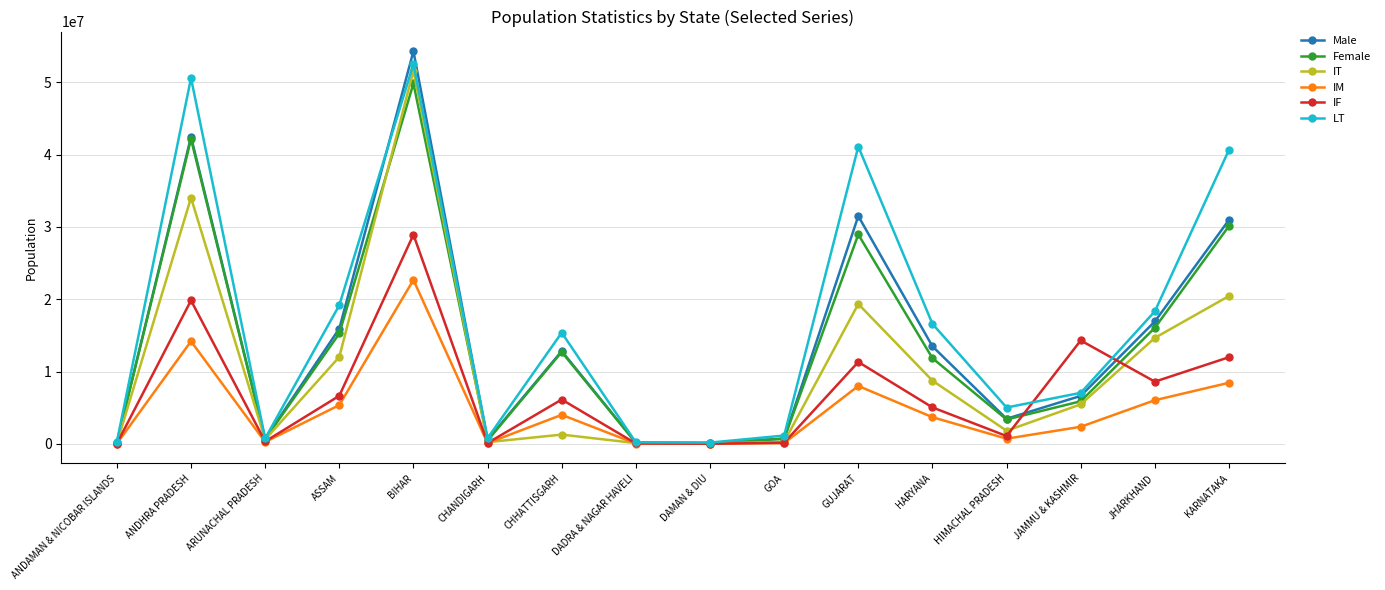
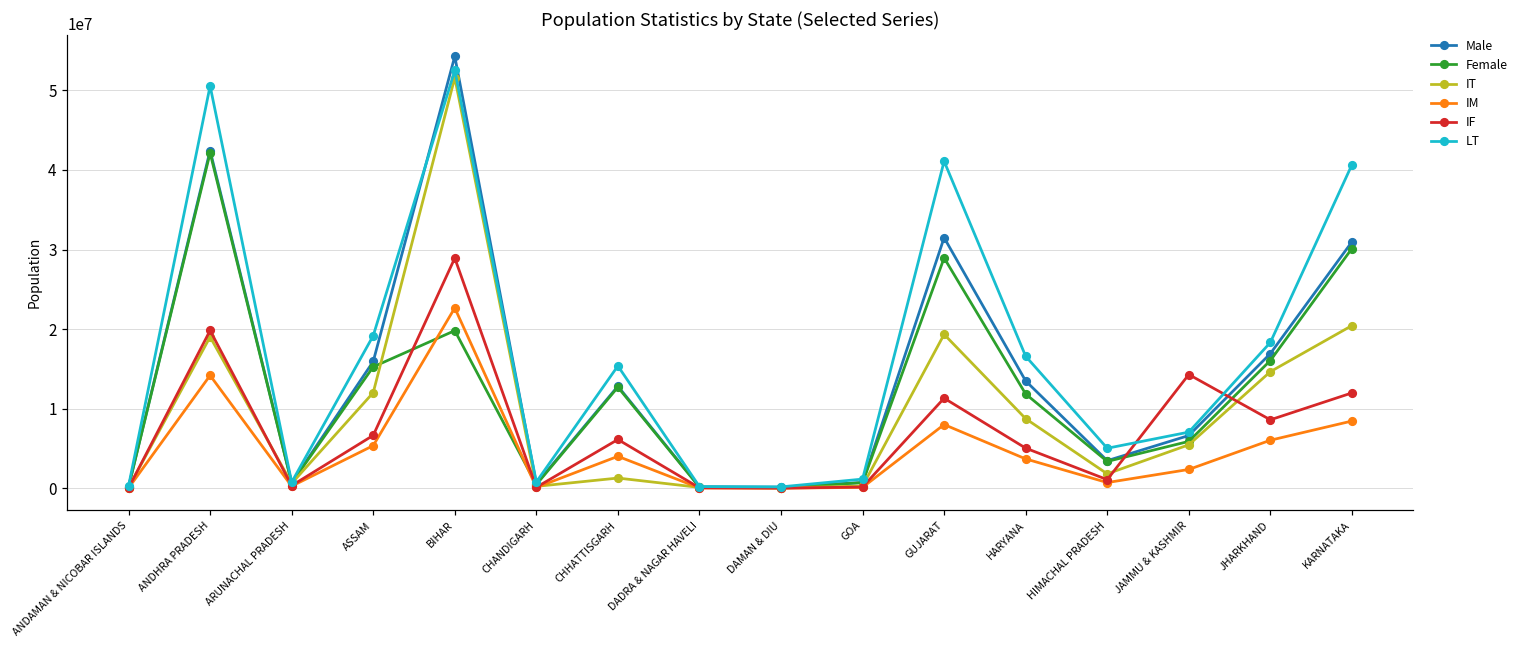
IT, ANDHRA PRADESH: 34000000 -> 19000000
Female, BIHAR: 50000000 -> 20000000
